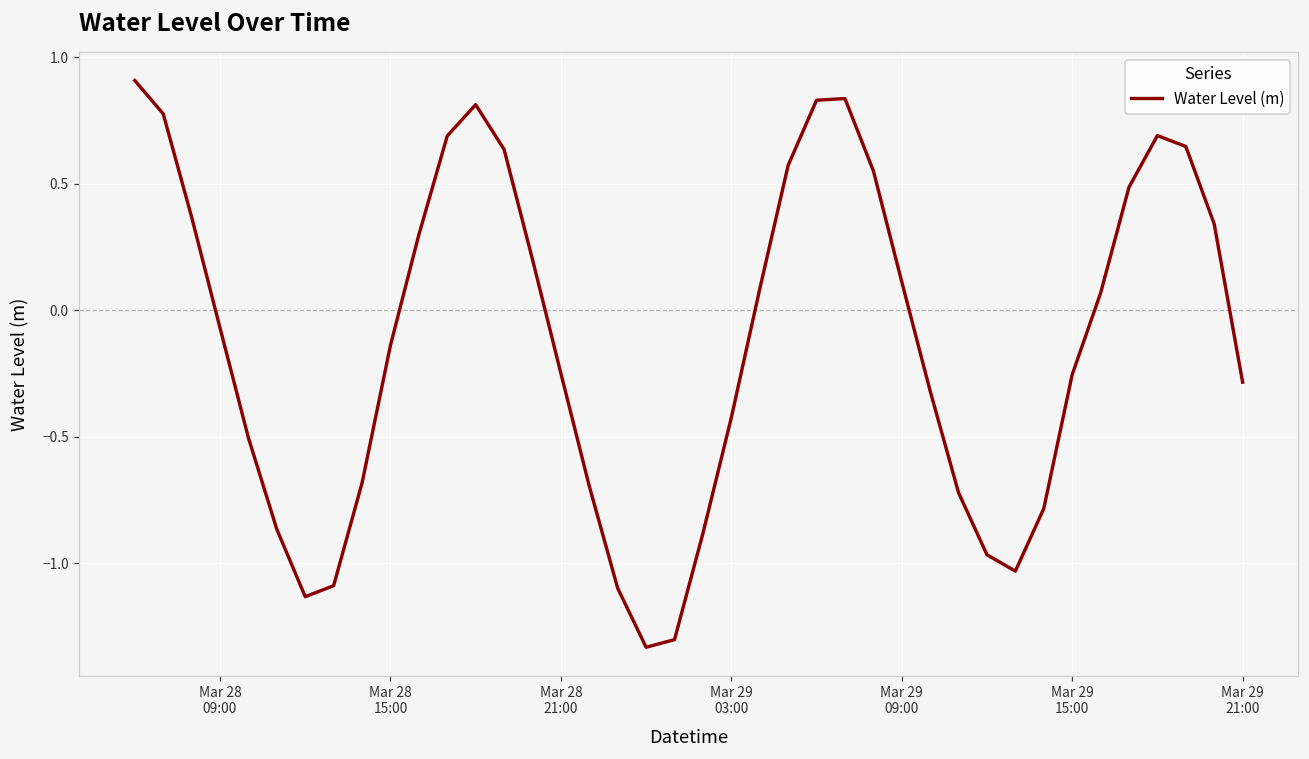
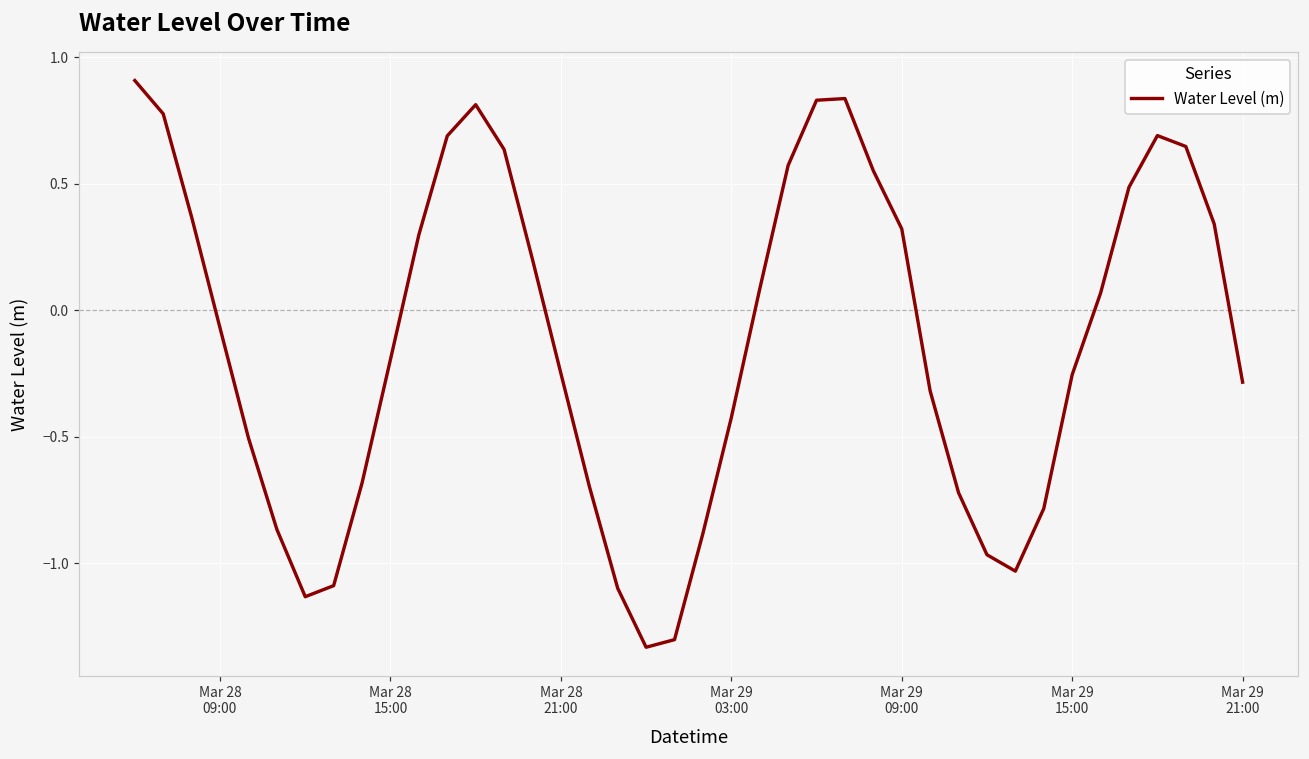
Mar 28 15:00: -0.14 -> -0.20
Mar 29 09:00: 0.11 -> 0.32
